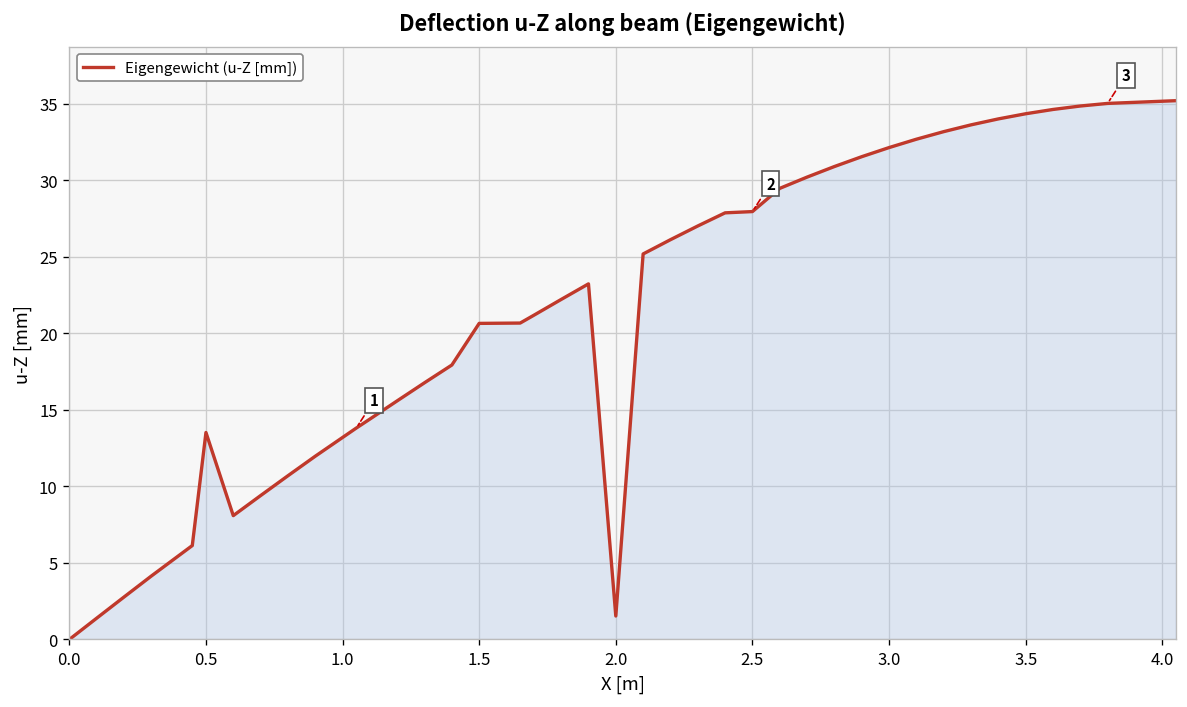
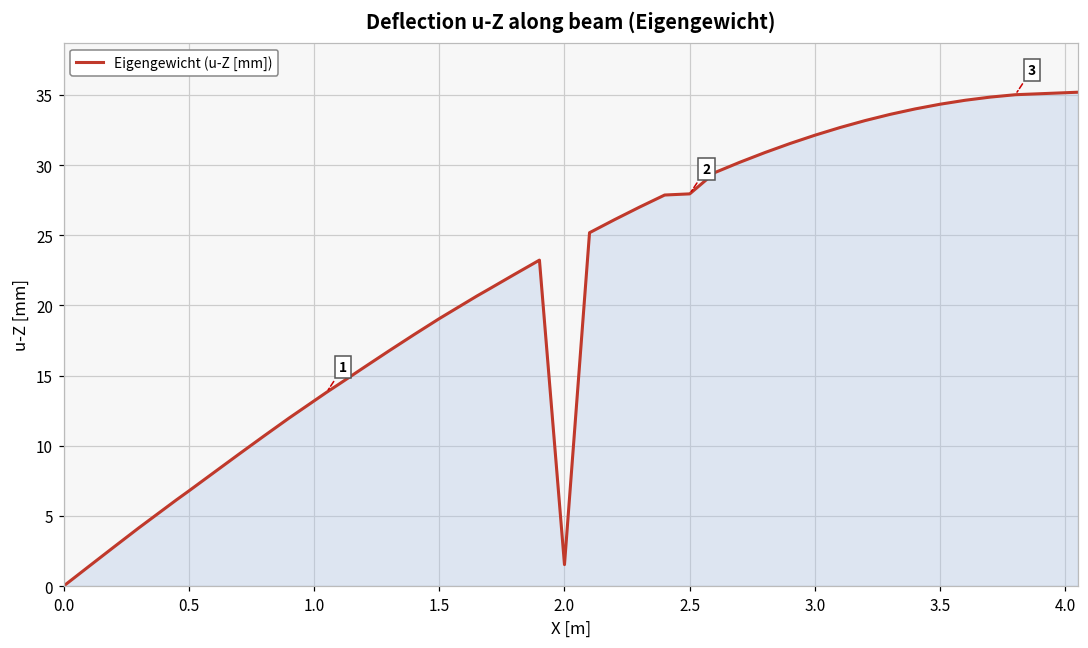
0.5: 13.5 -> 6.8
1.5: 20.6 -> 19.1
